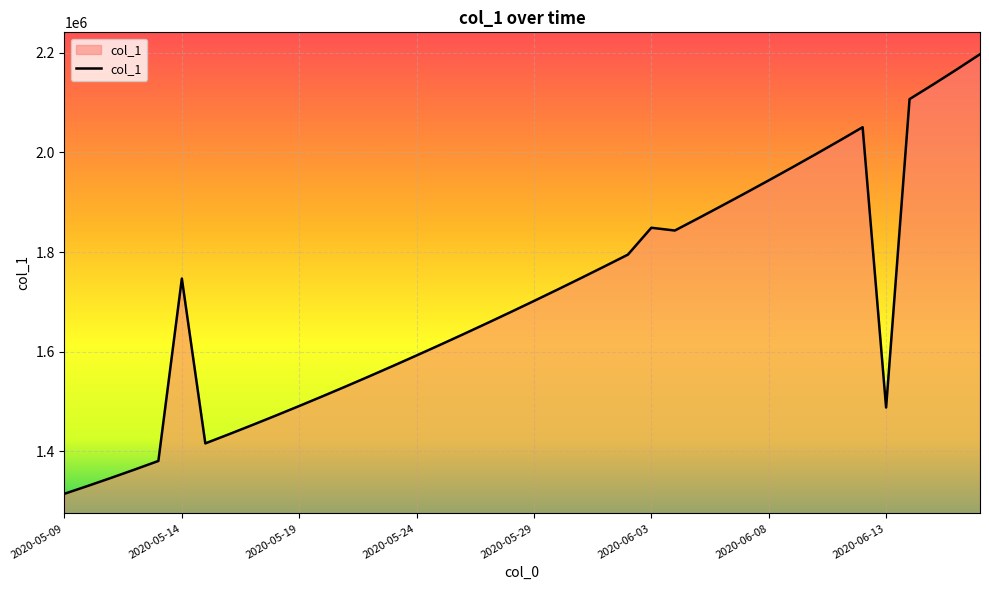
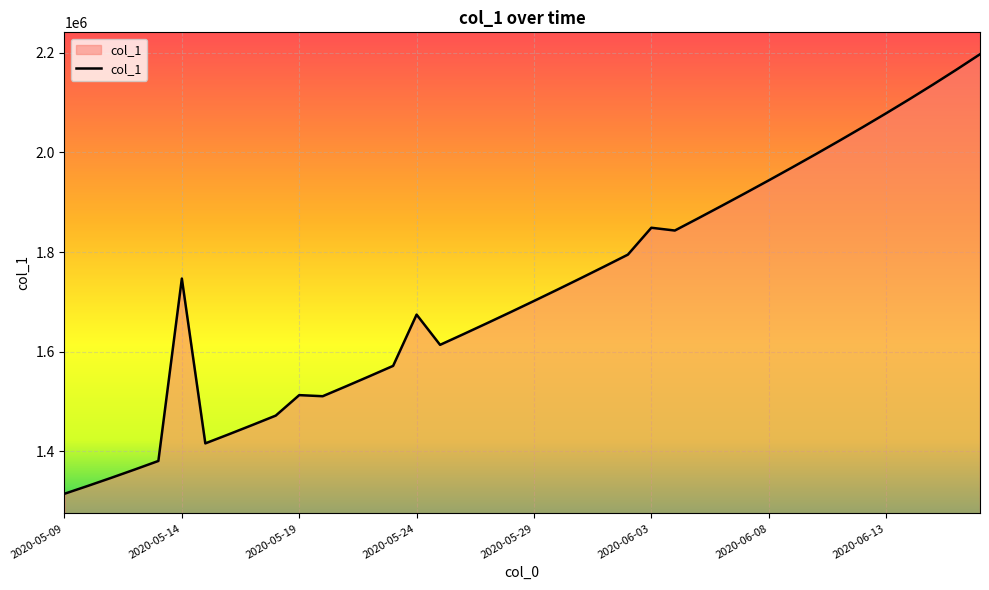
2020-05-19: 1490000 -> 1510000
2020-05-24: 1590000 -> 1670000
2020-06-13: 1490000 -> 2080000
